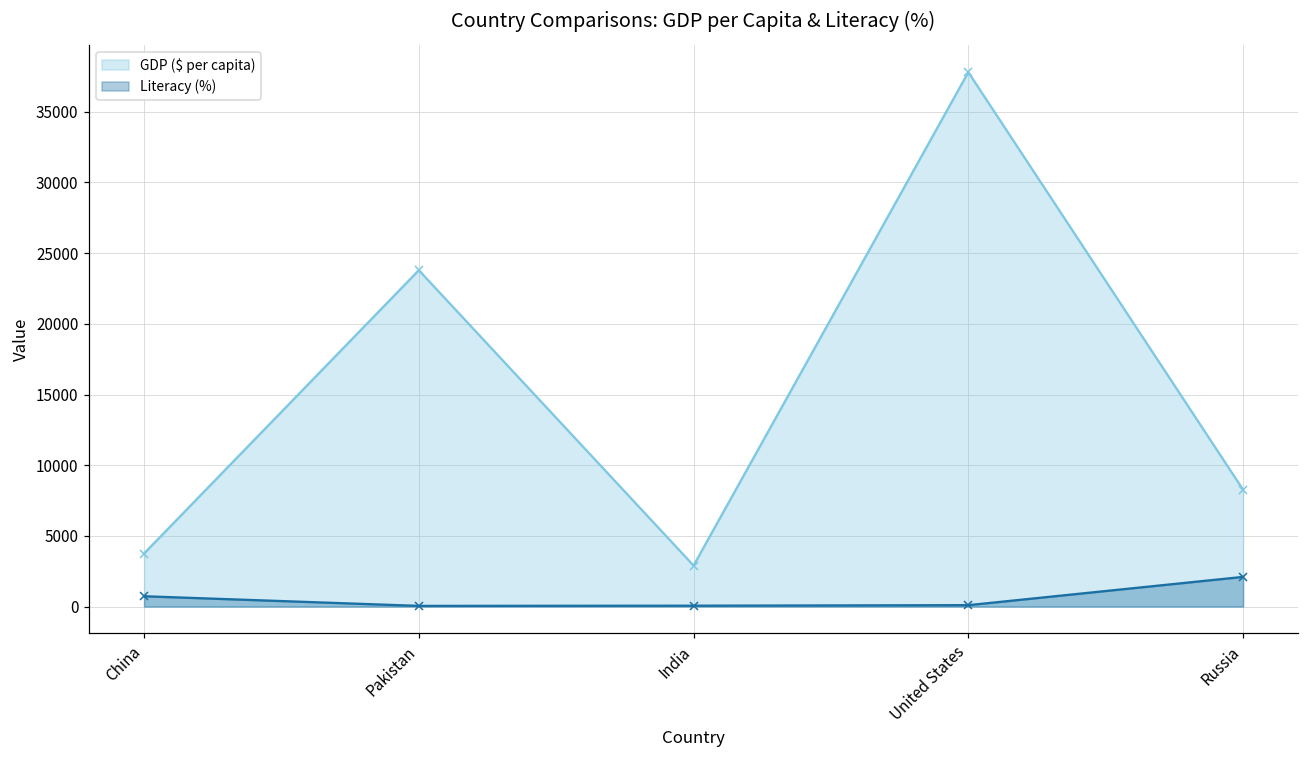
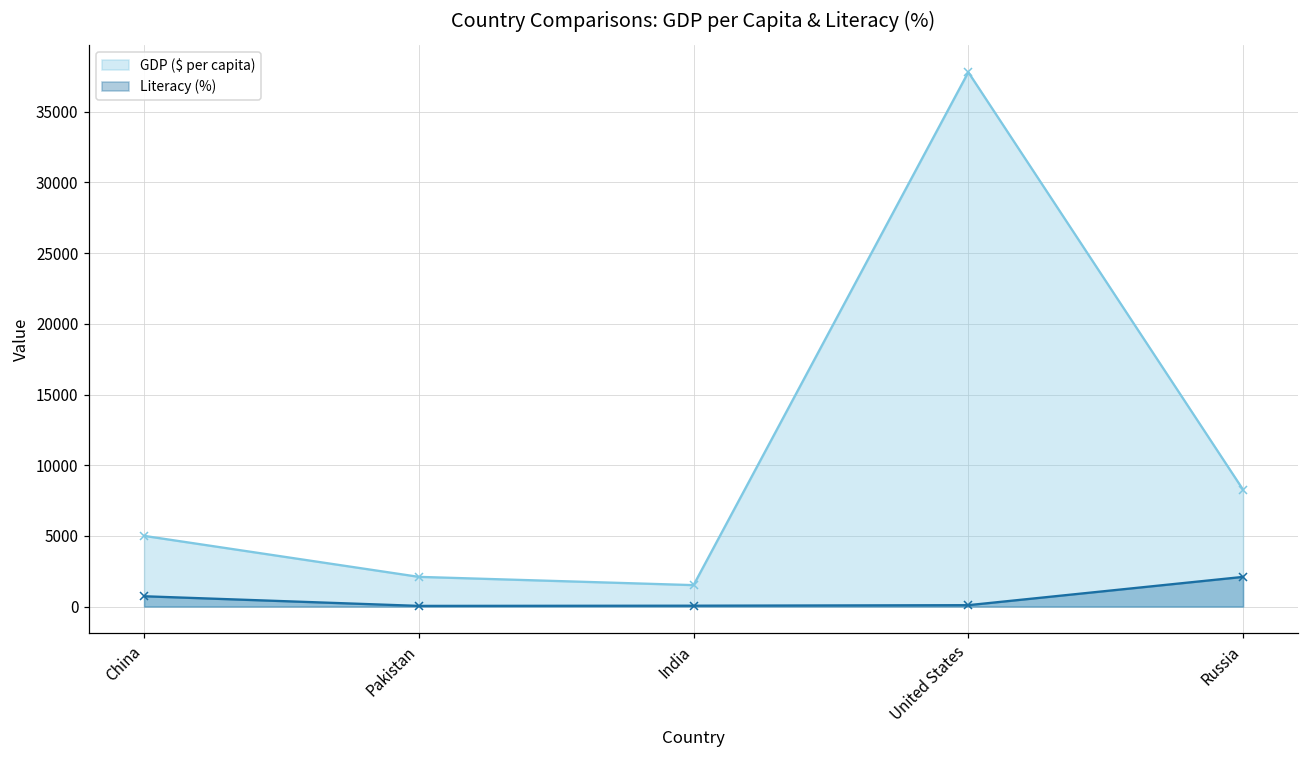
GDP ($ per capita), China: 3800 -> 5000
GDP ($ per capita), Pakistan: 23800 -> 2100
GDP ($ per capita), India: 2900 -> 1500
